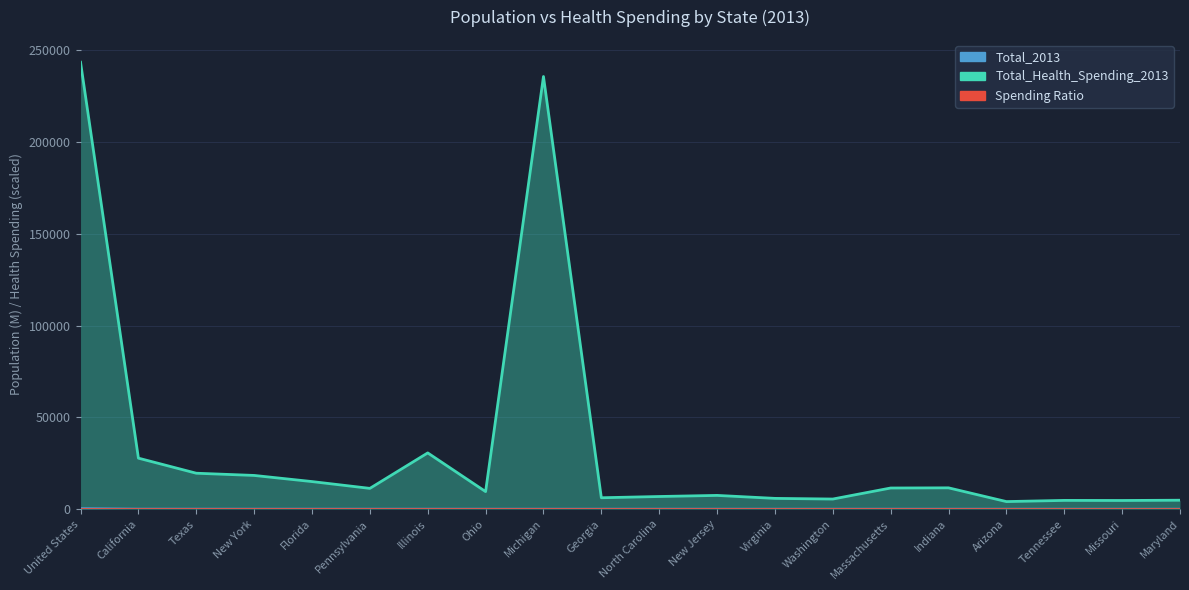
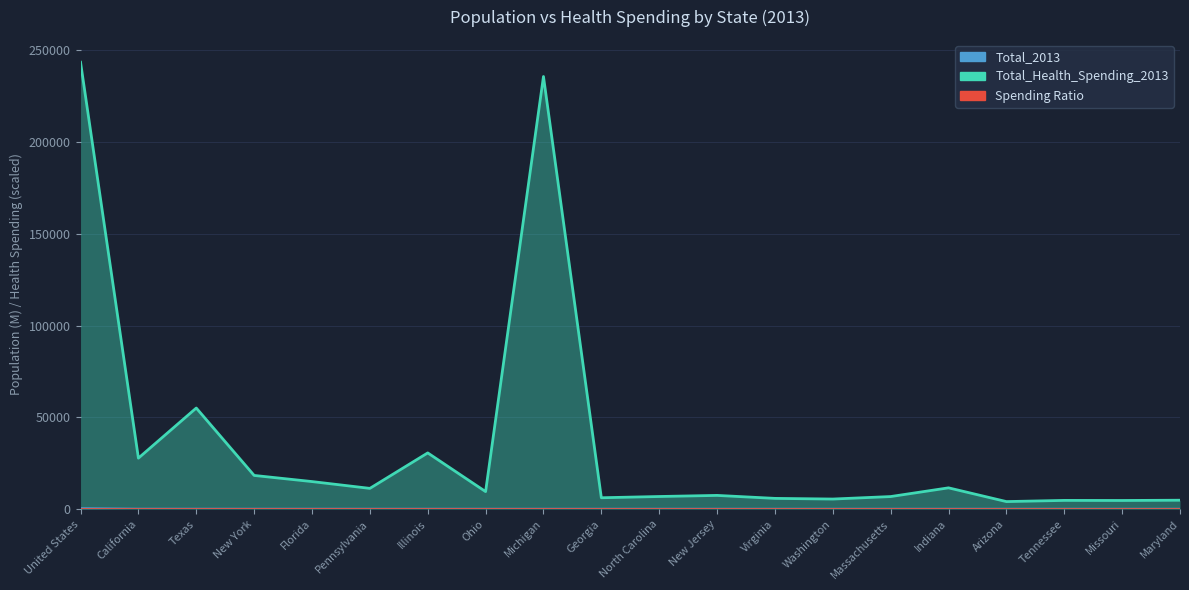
Total_Health_Spending_2013, Texas: 20000 -> 55000
Total_Health_Spending_2013, Massachusetts: 12000 -> 7000
